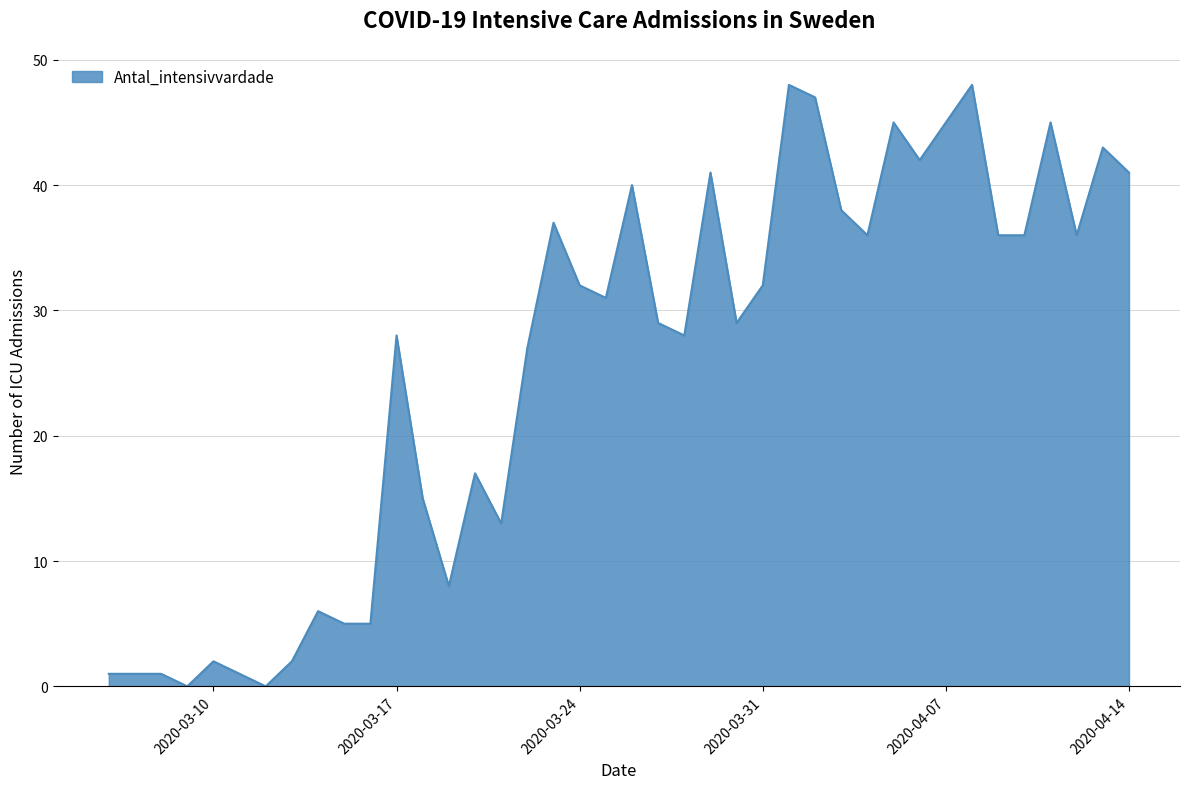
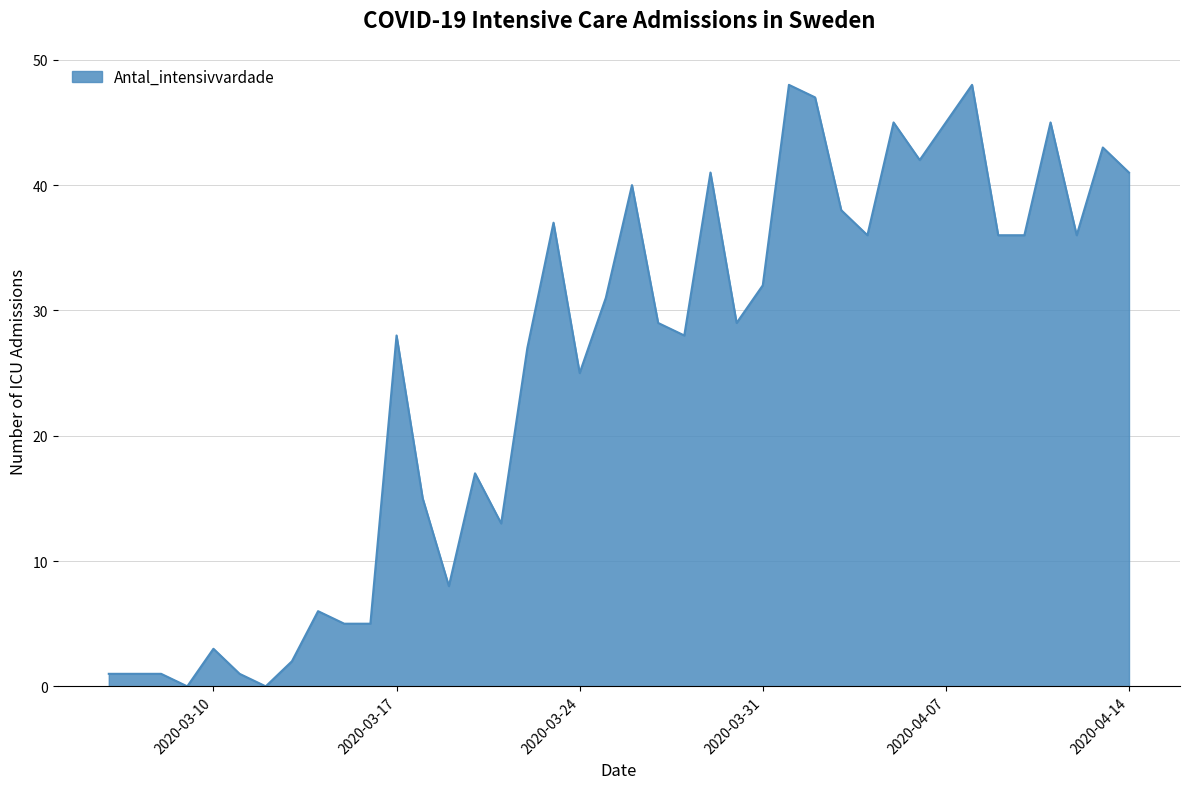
2020-03-10: 2 -> 3
2020-03-24: 32 -> 25
